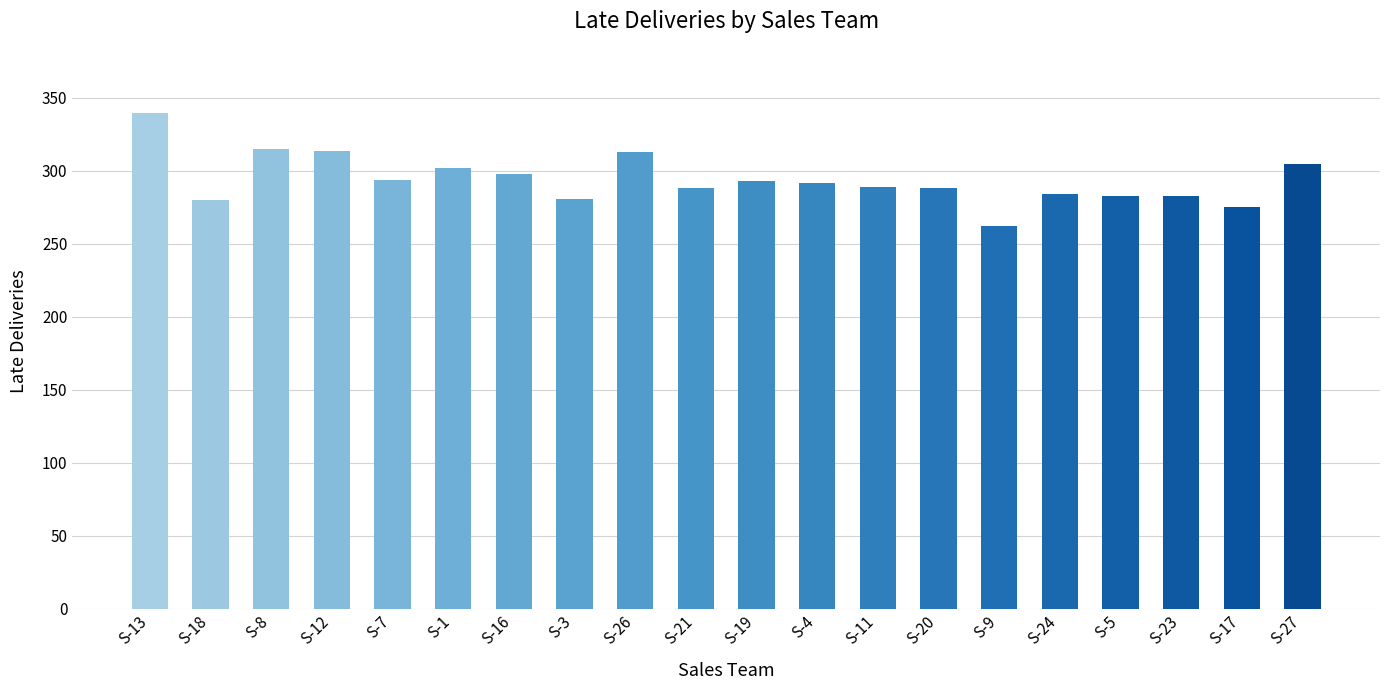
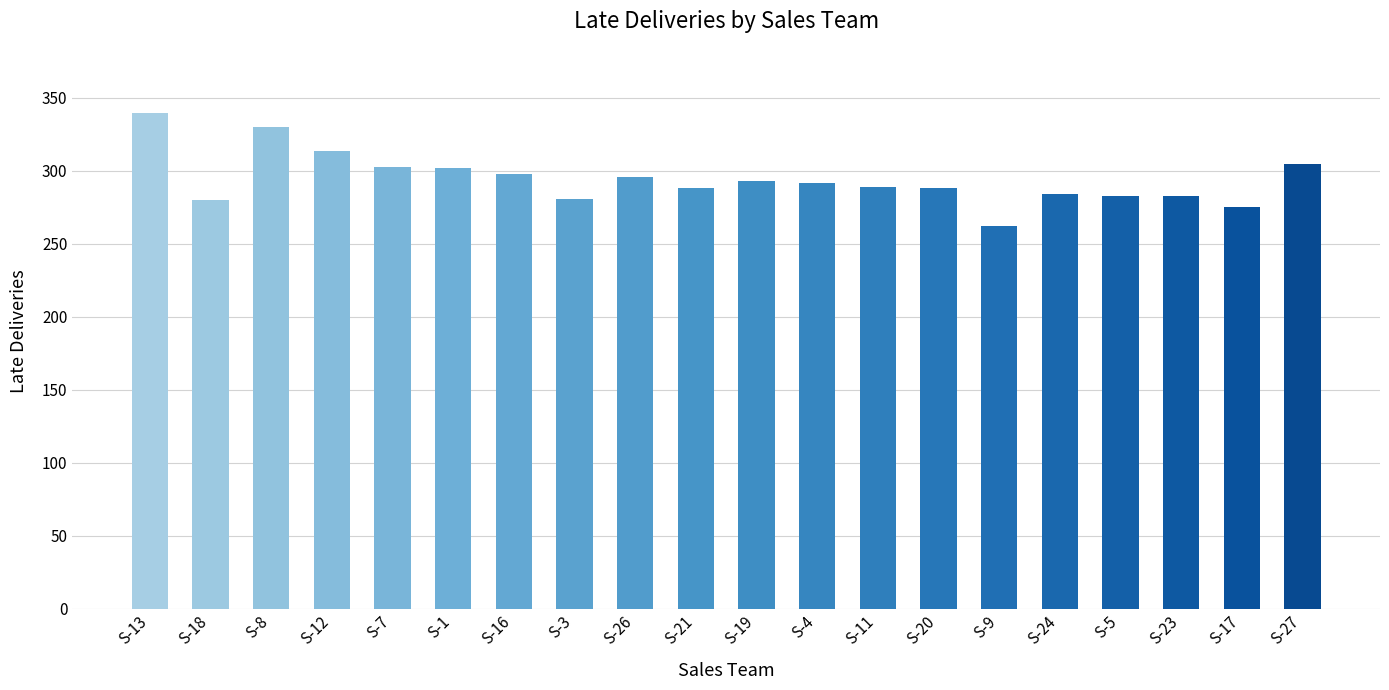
S-8: 315 -> 330
S-7: 294 -> 303
S-26: 313 -> 296
